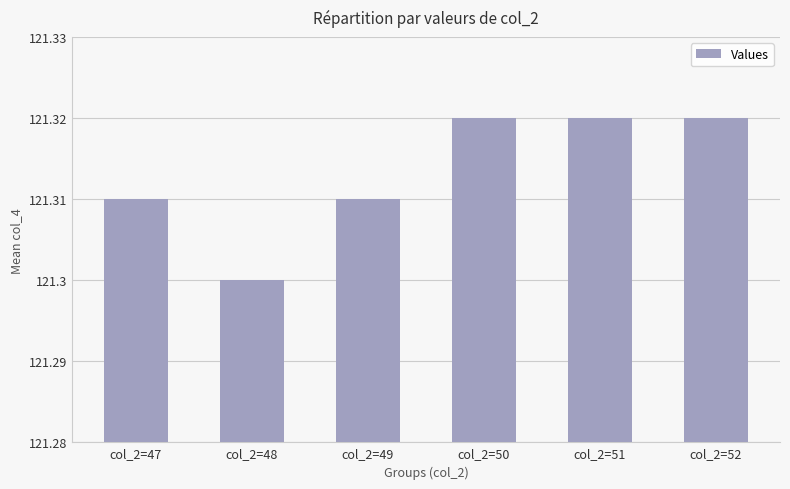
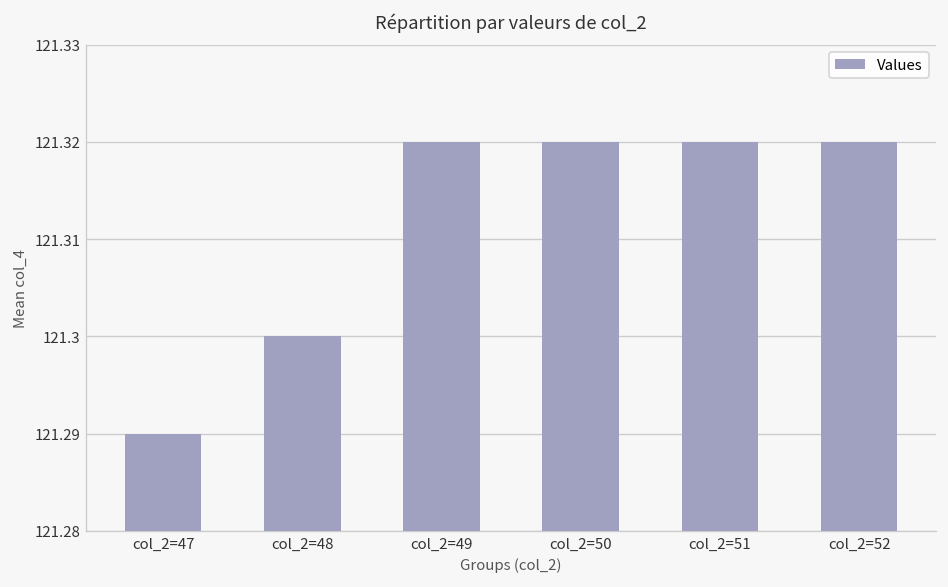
col_2=47: 121.31 -> 121.29
col_2=49: 121.31 -> 121.32
